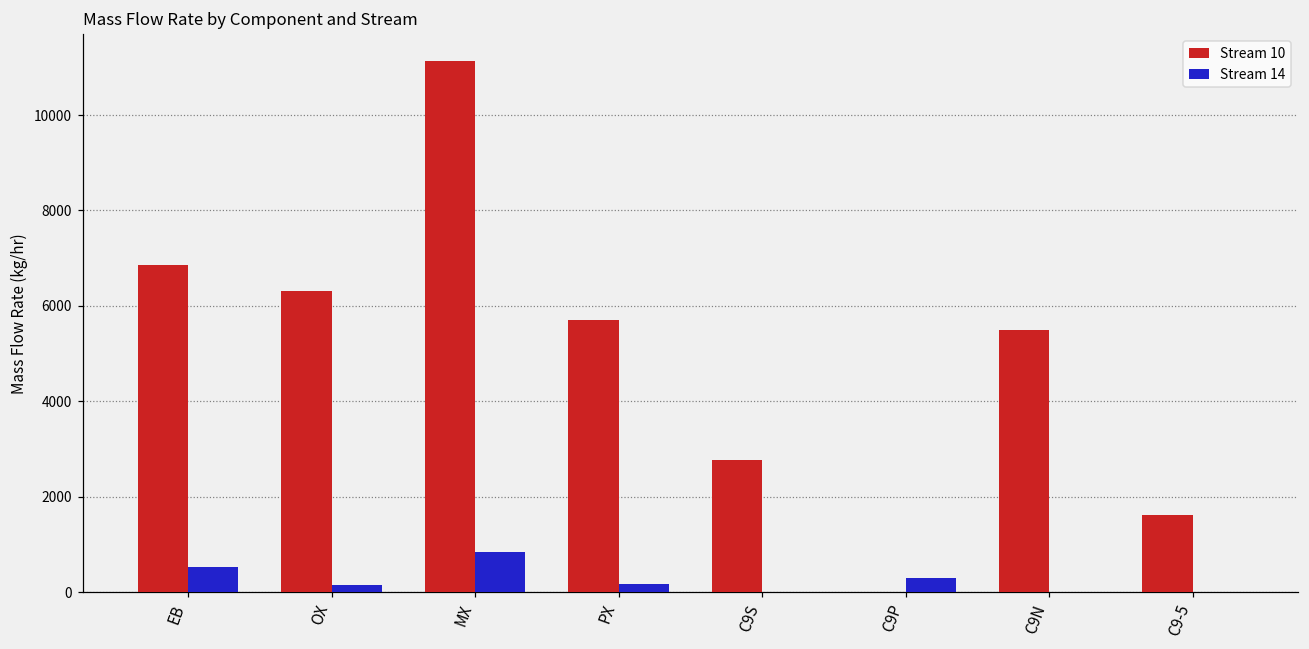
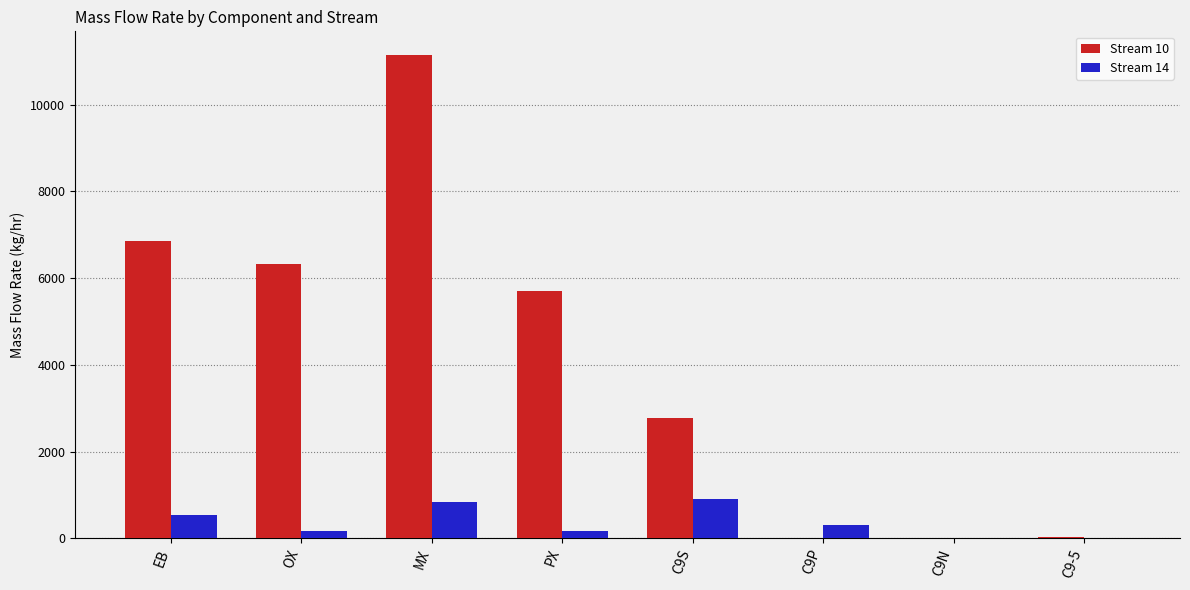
Stream 14, C9S: 0 -> 900
Stream 10, C9N: 5500 -> 0
Stream 10, C9-5: 1600 -> 0
